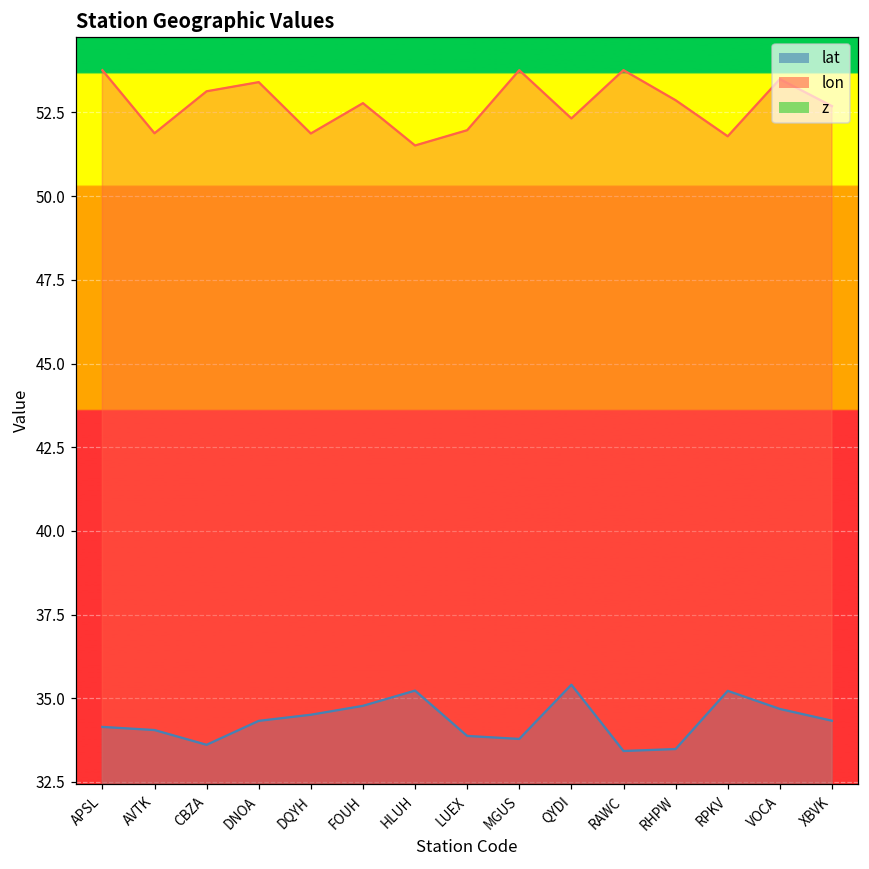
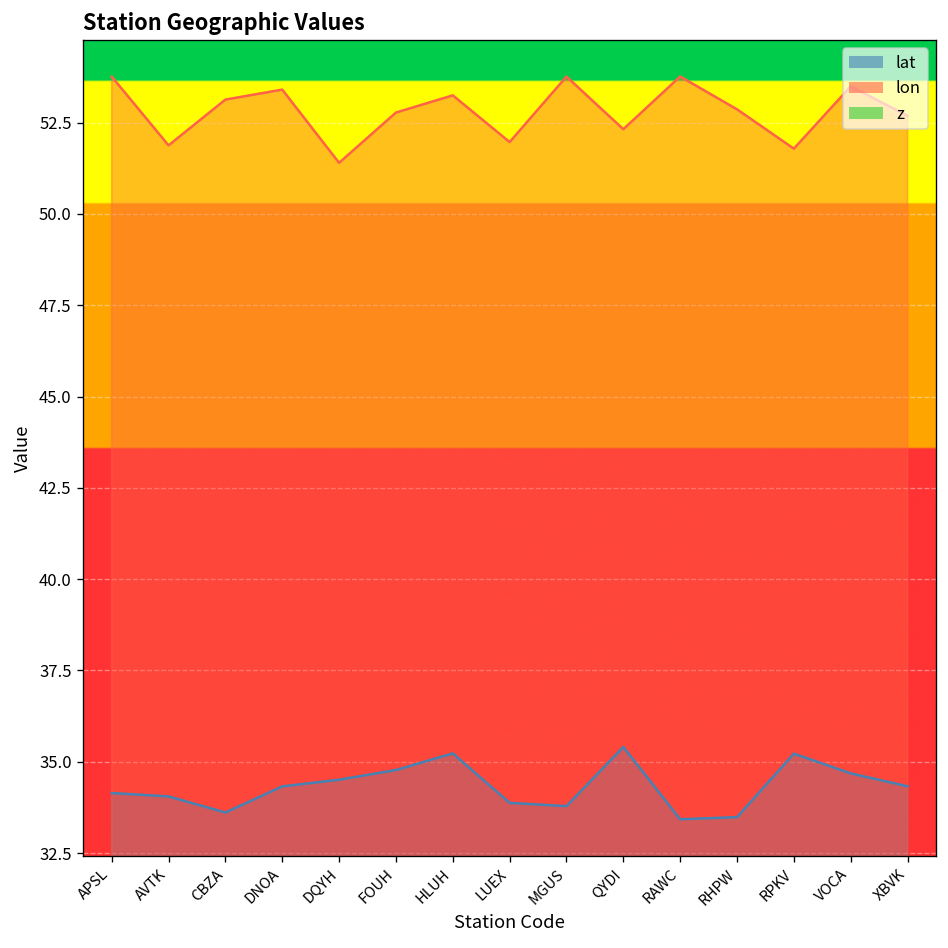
lon, DQYH: 51.9 -> 51.4
lon, HLUH: 51.5 -> 53.2
